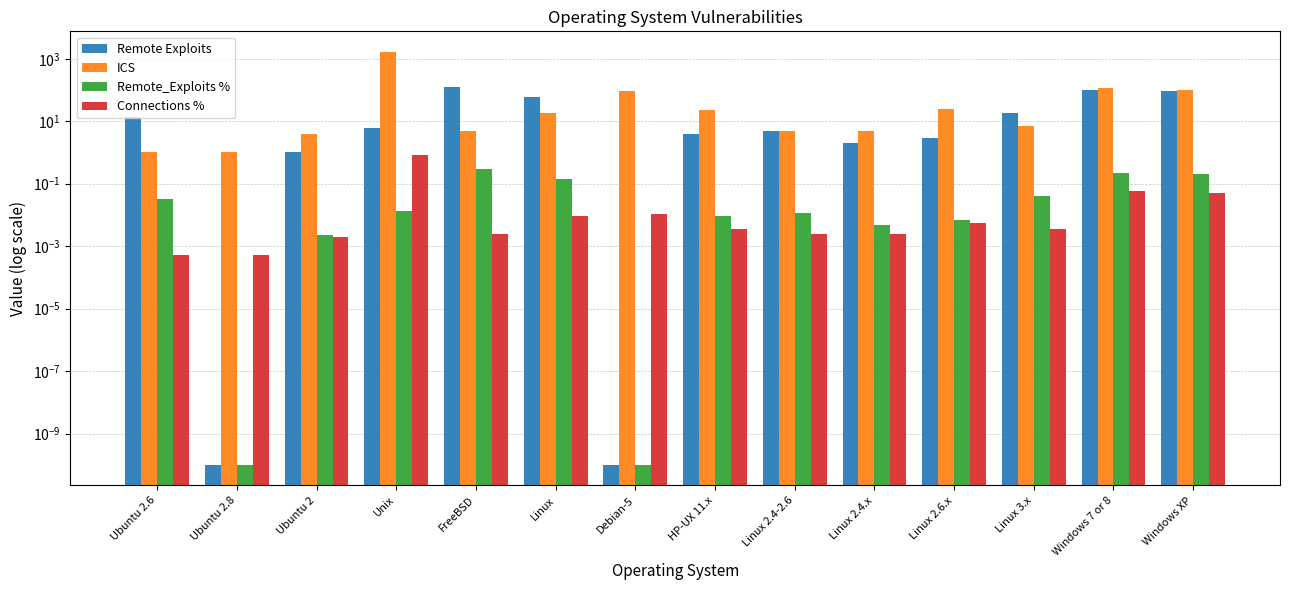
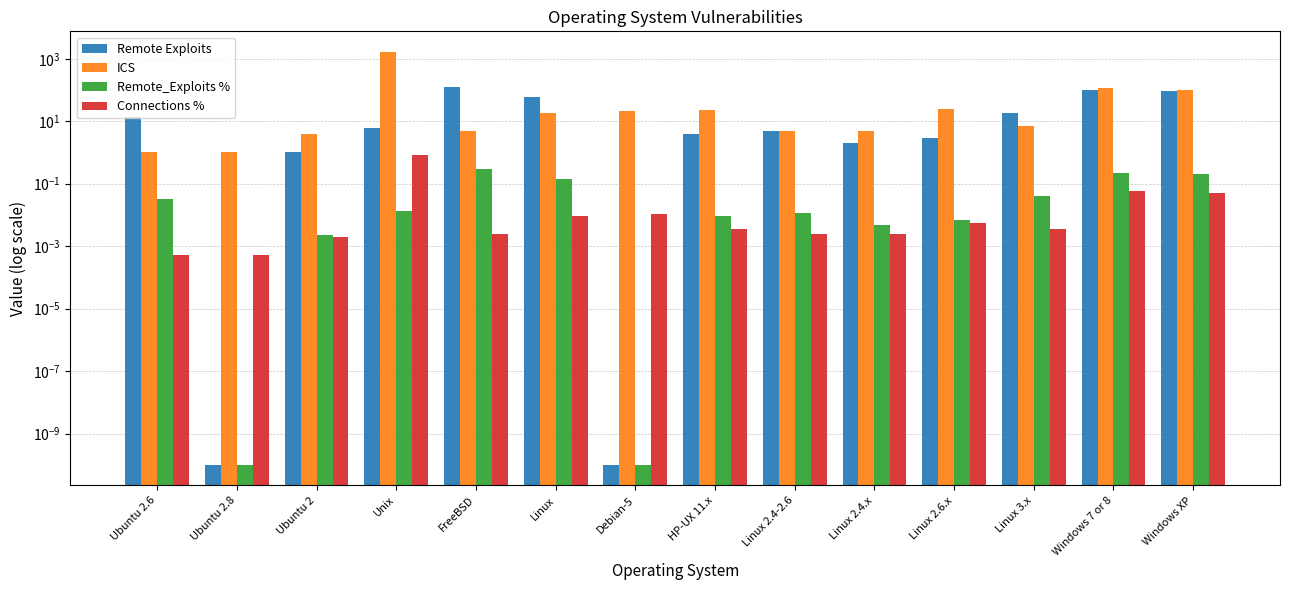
ICS, Debian-5: 90 -> 20
